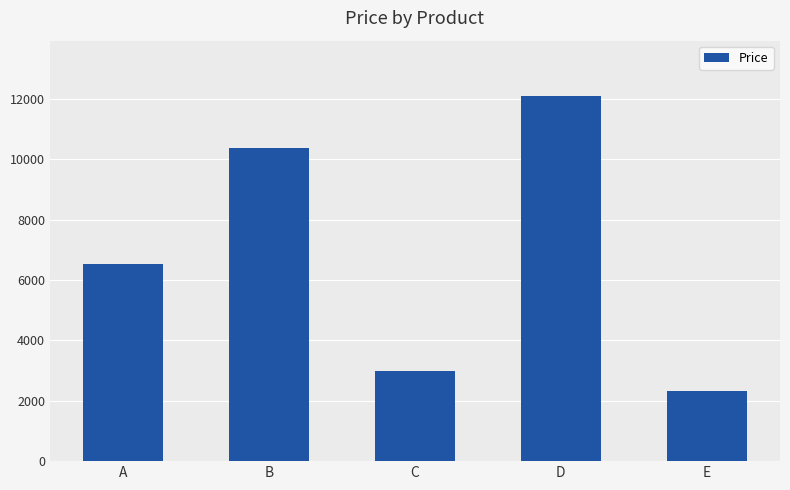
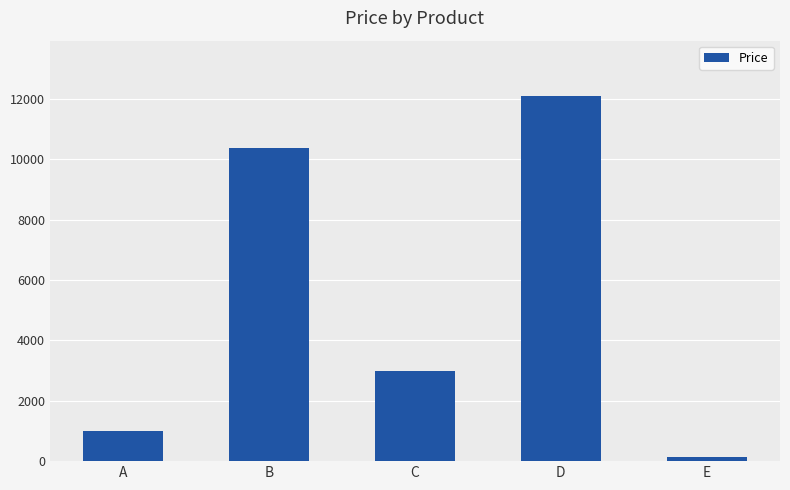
A: 6500 -> 1000
E: 2300 -> 100
